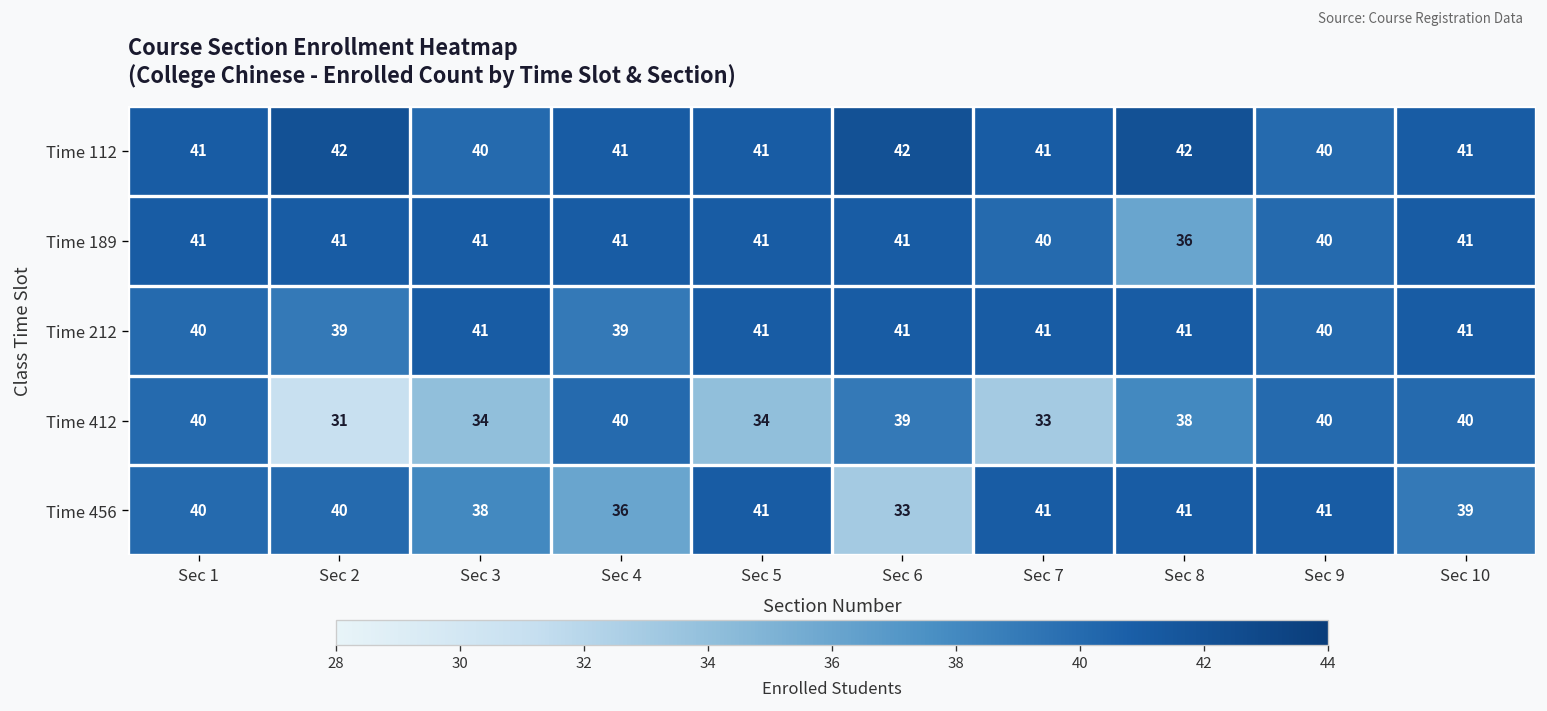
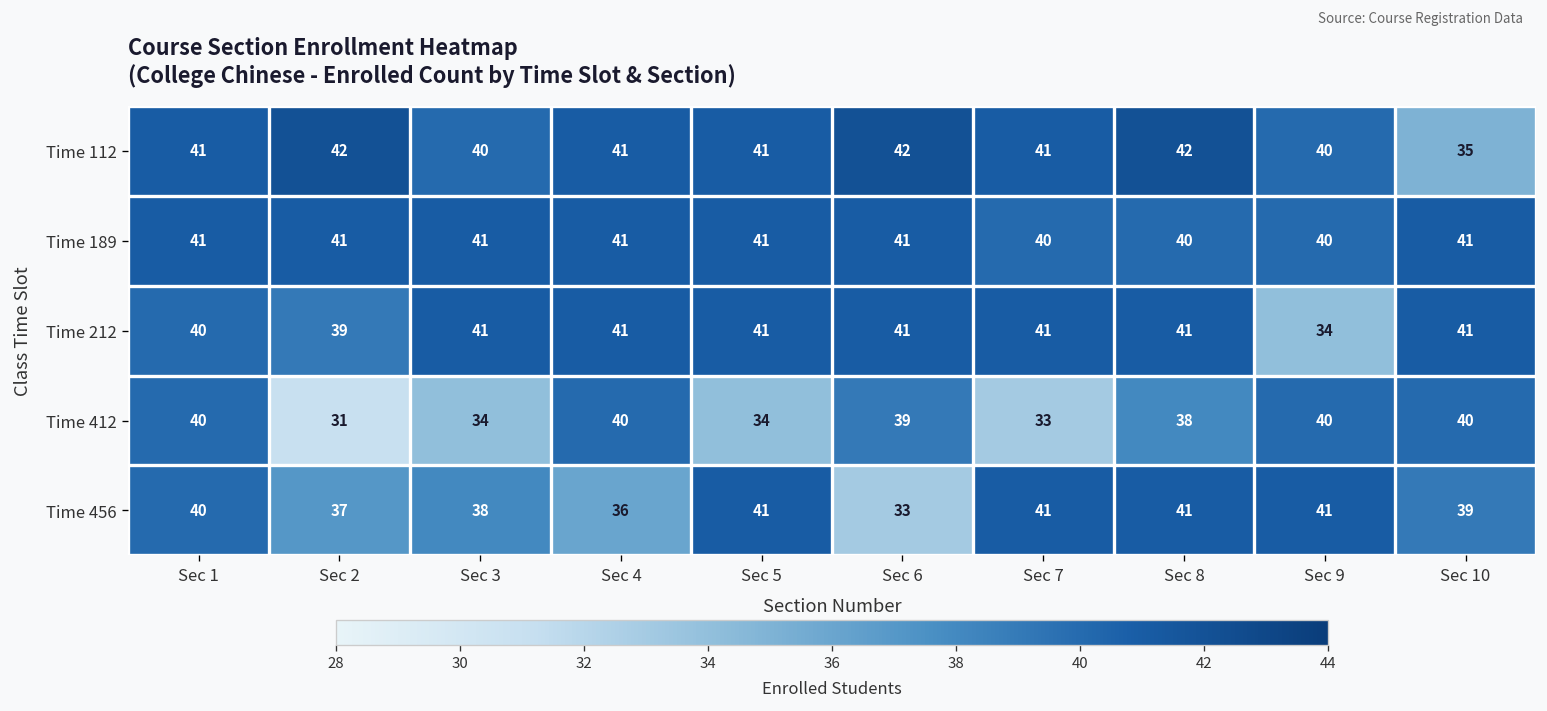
Time 112, Sec 10: 41 -> 35
Time 189, Sec 8: 36 -> 40
Time 212, Sec 4: 39 -> 41
Time 212, Sec 9: 40 -> 34
Time 456, Sec 2: 40 -> 37
